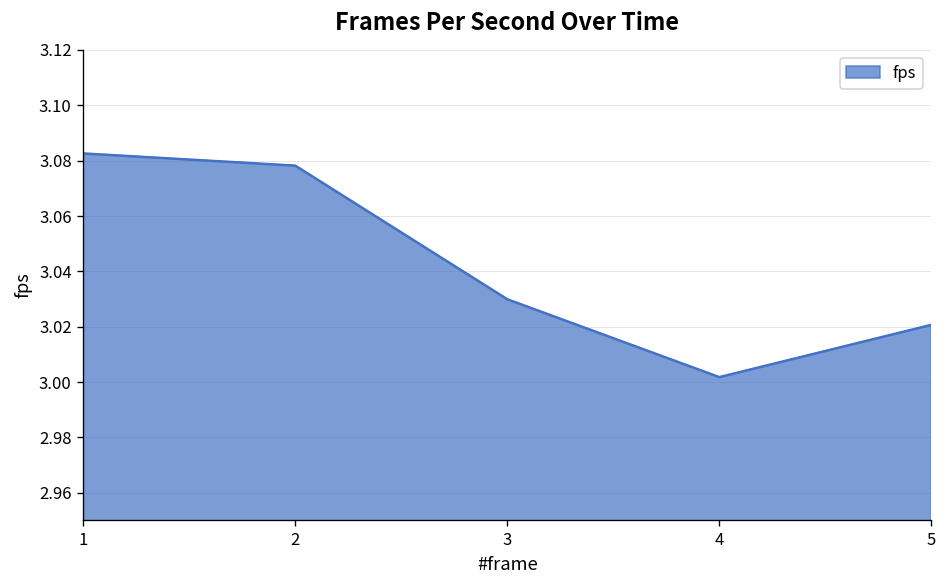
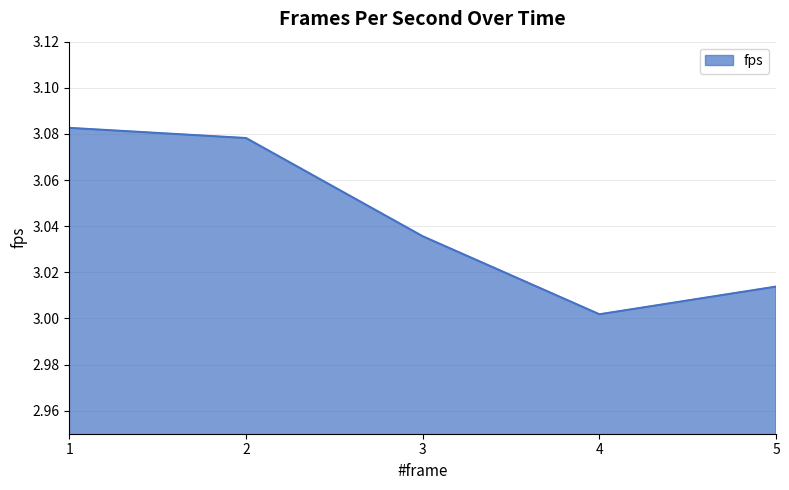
3: 3.030 -> 3.036
5: 3.021 -> 3.014
